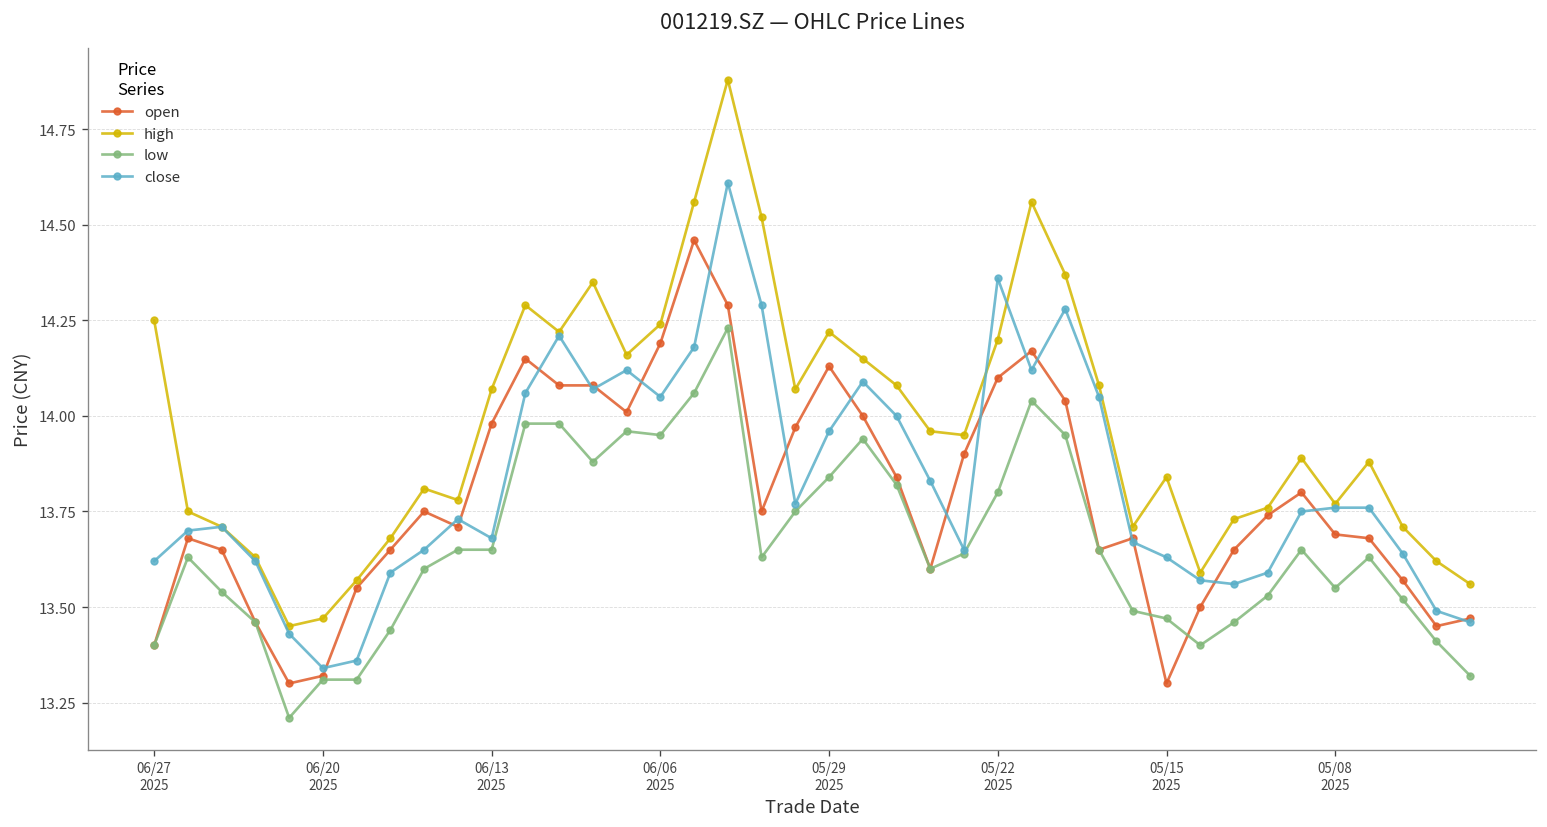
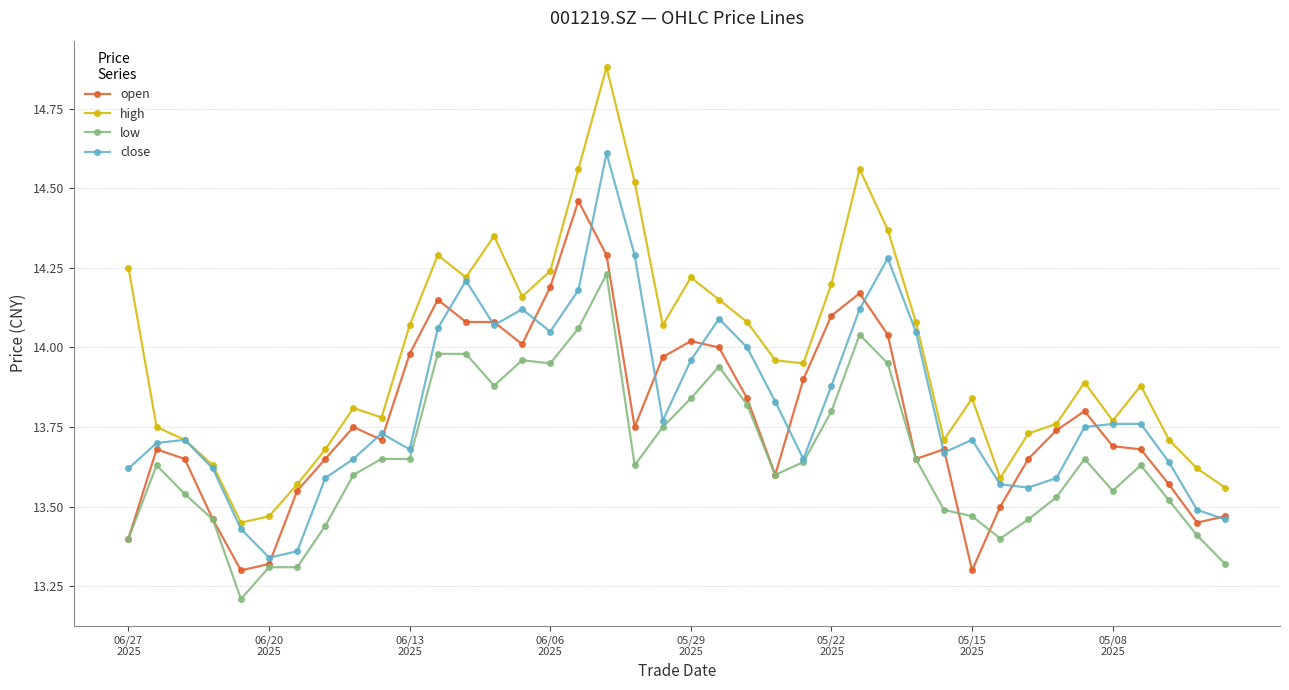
open, 05/29 2025: 14.13 -> 14.02
close, 05/22 2025: 14.36 -> 13.88
close, 05/15 2025: 13.63 -> 13.71
